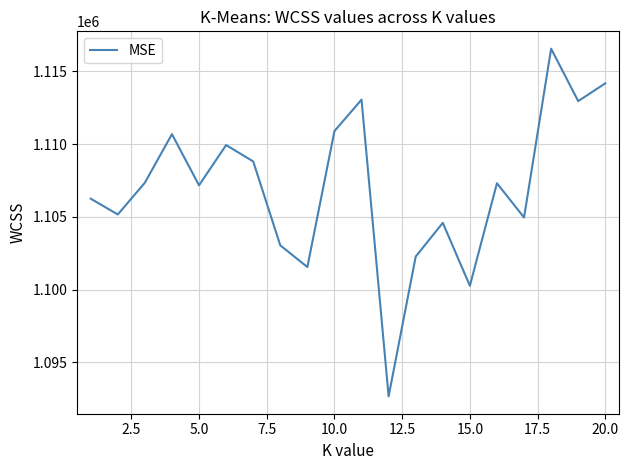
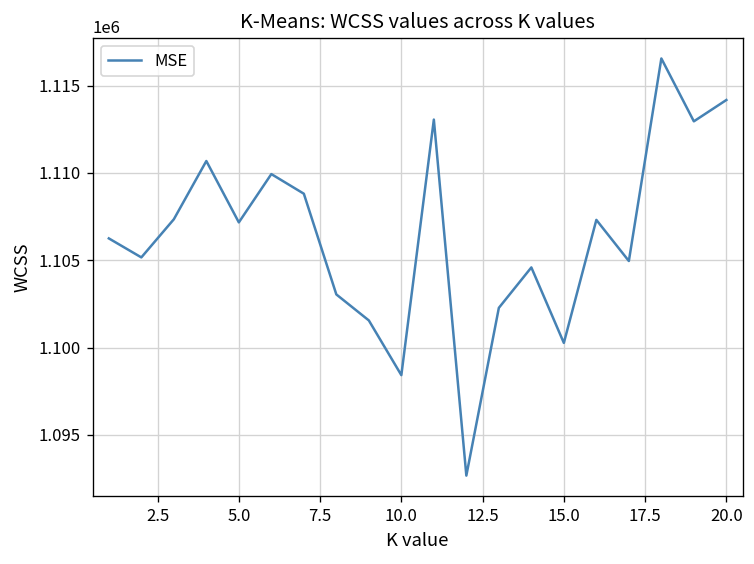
10.0: 1110900 -> 1098400
